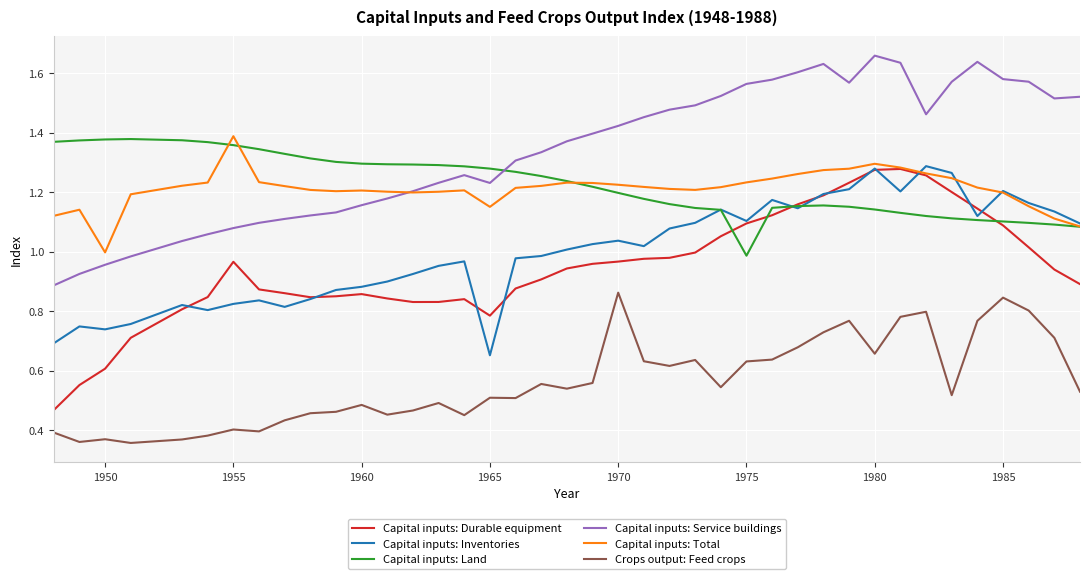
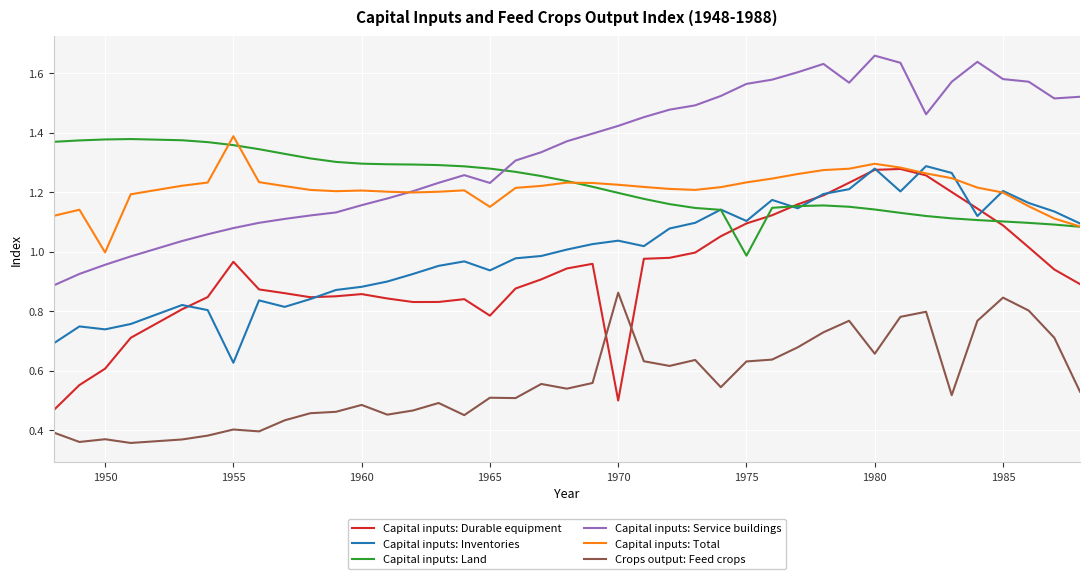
Capital inputs: Inventories, 1955: 0.82 -> 0.63
Capital inputs: Inventories, 1965: 0.65 -> 0.94
Capital inputs: Durable equipment, 1970: 0.97 -> 0.50
